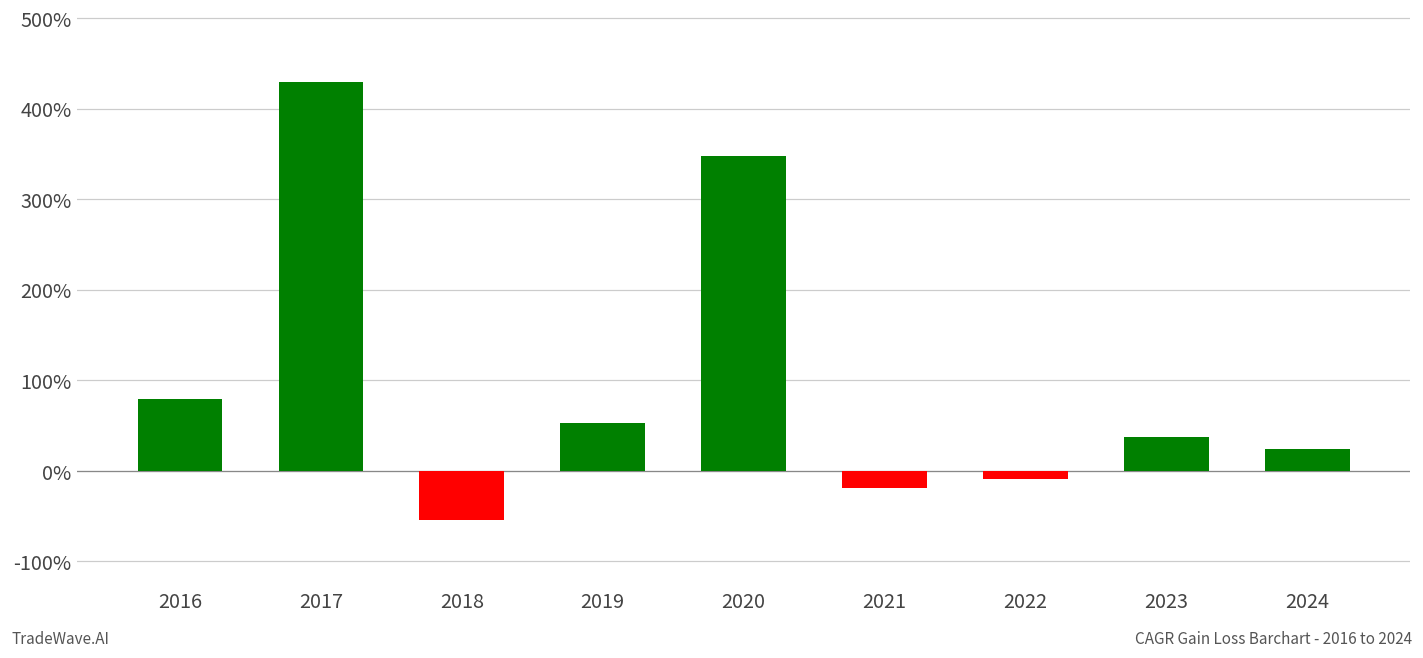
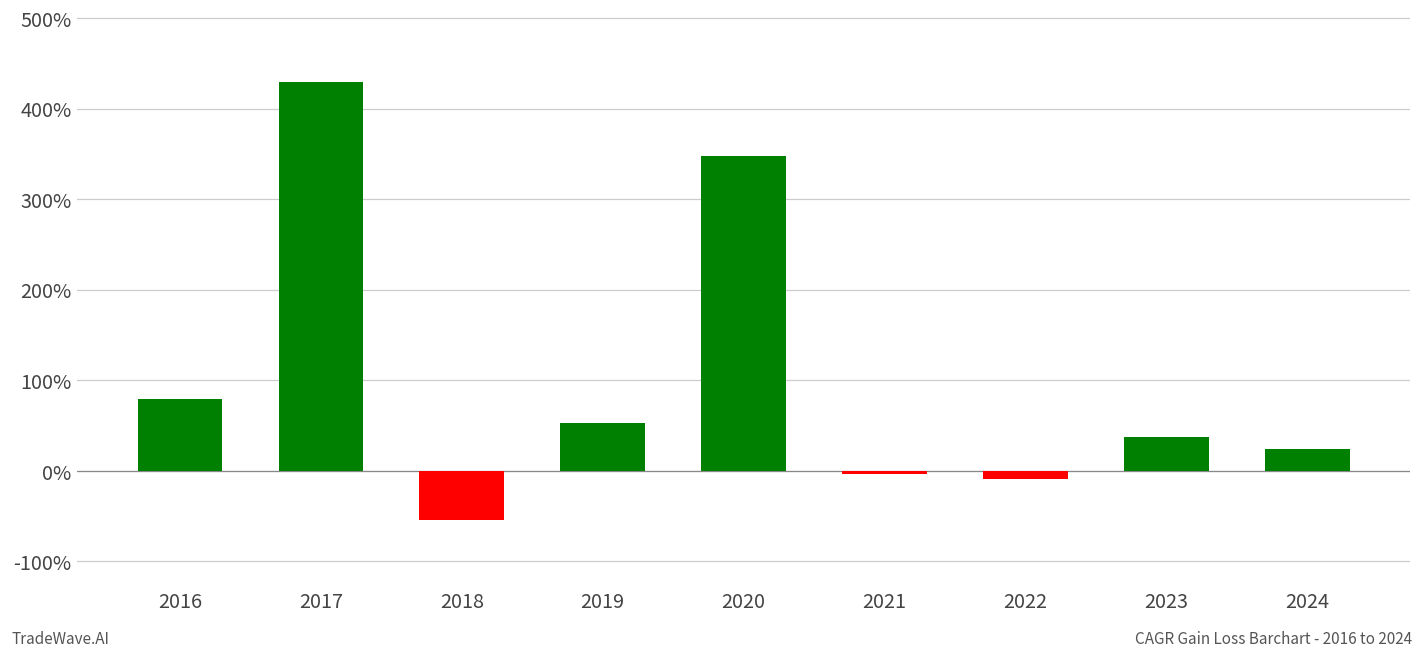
2021: -20% -> 0%
